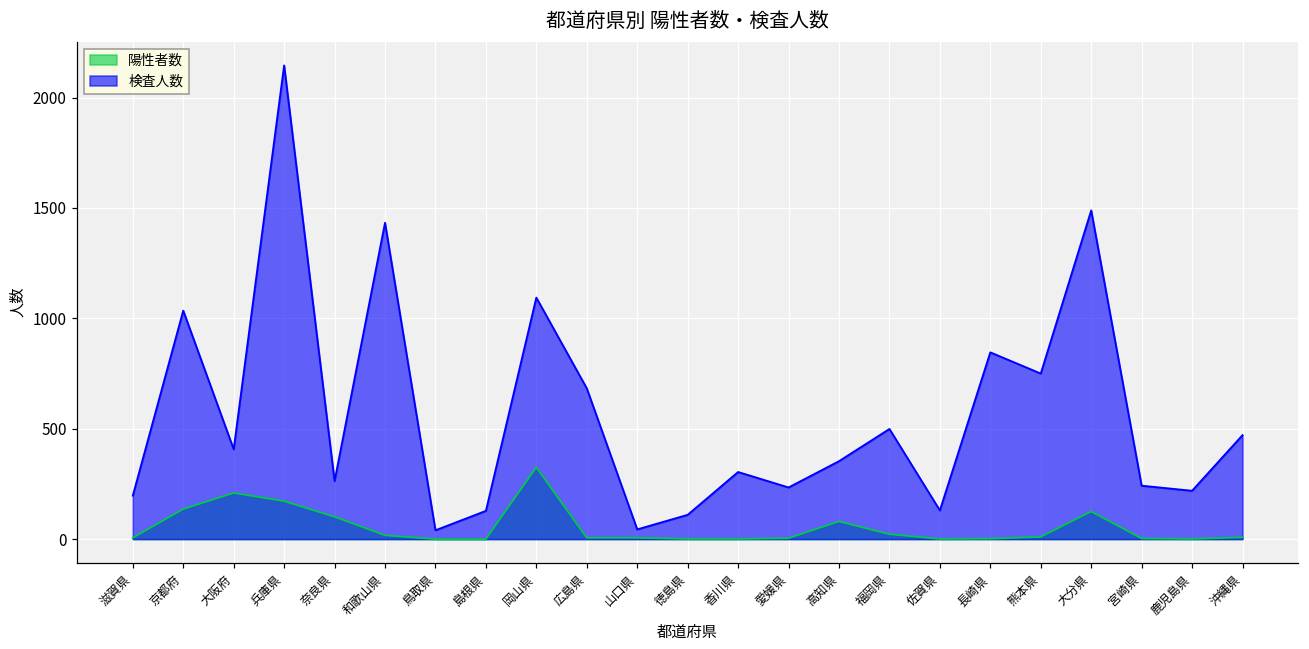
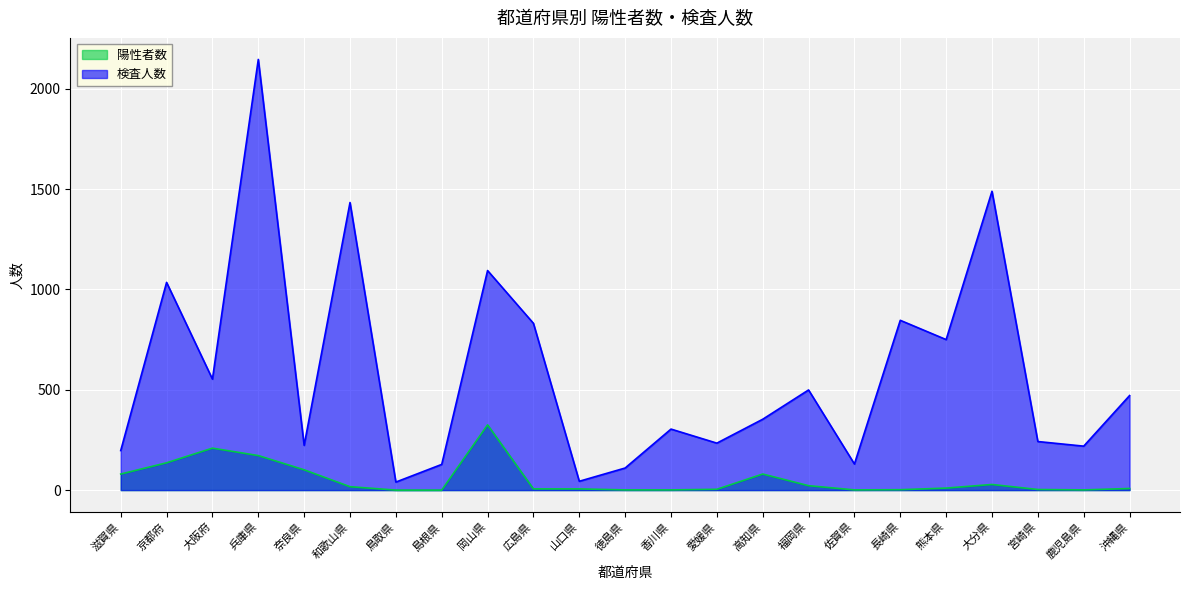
陽性者数, 滋賀県: 10 -> 80
検査人数, 大阪府: 410 -> 550
検査人数, 奈良県: 260 -> 220
検査人数, 広島県: 680 -> 830
陽性者数, 大分県: 130 -> 30
